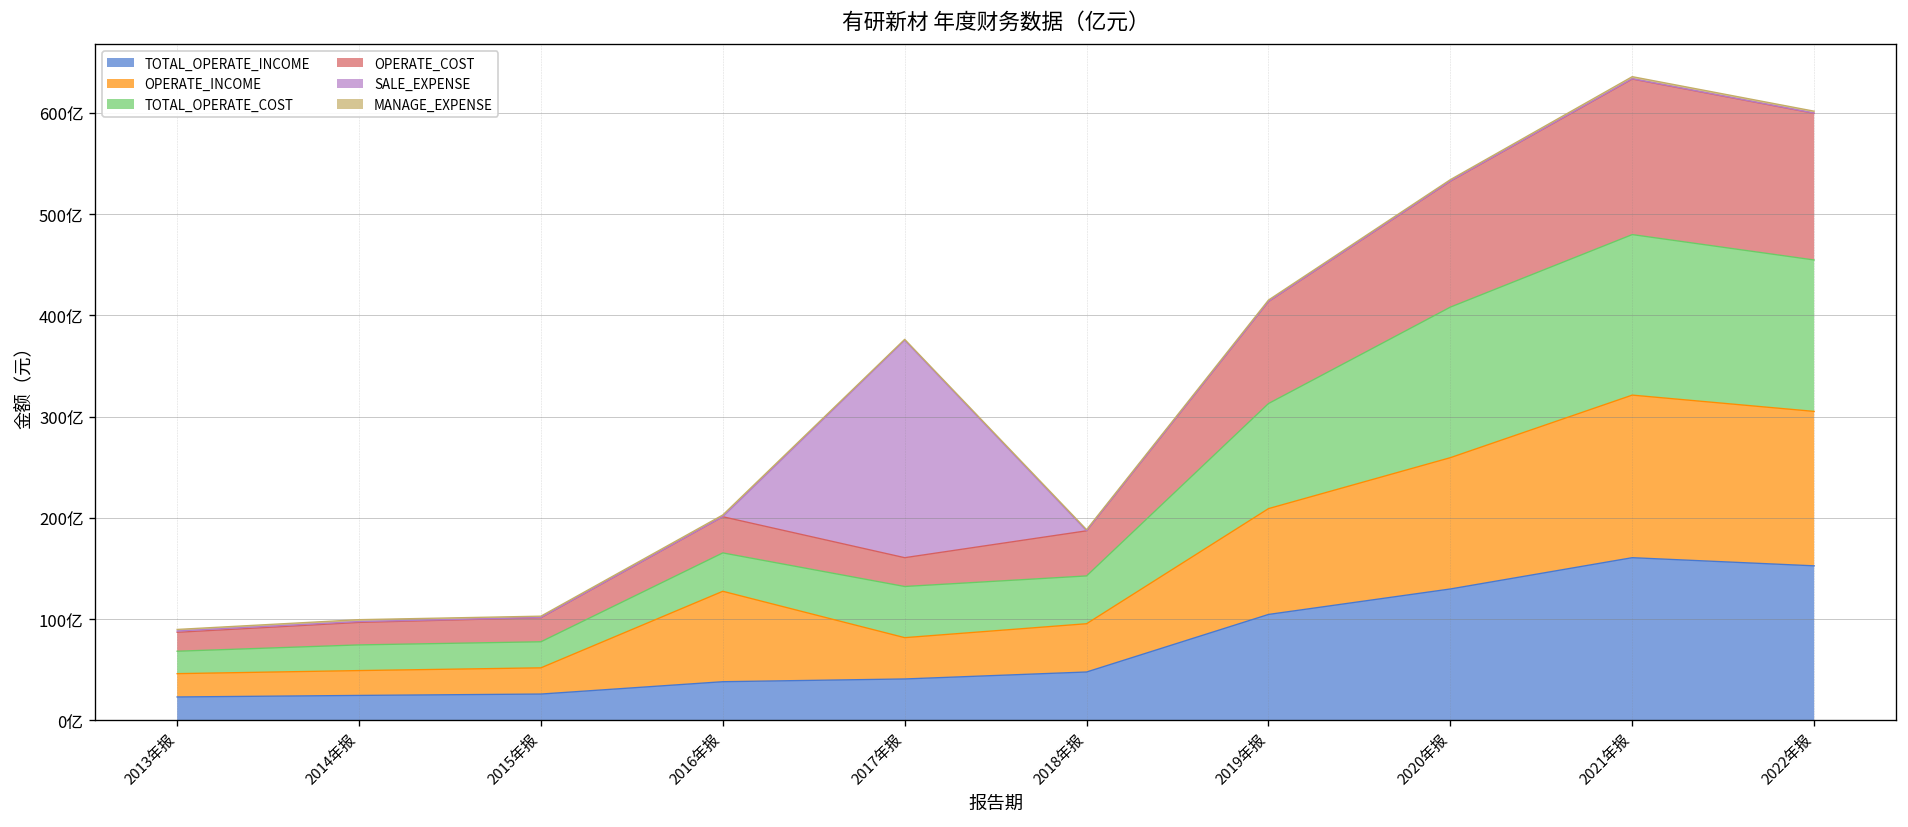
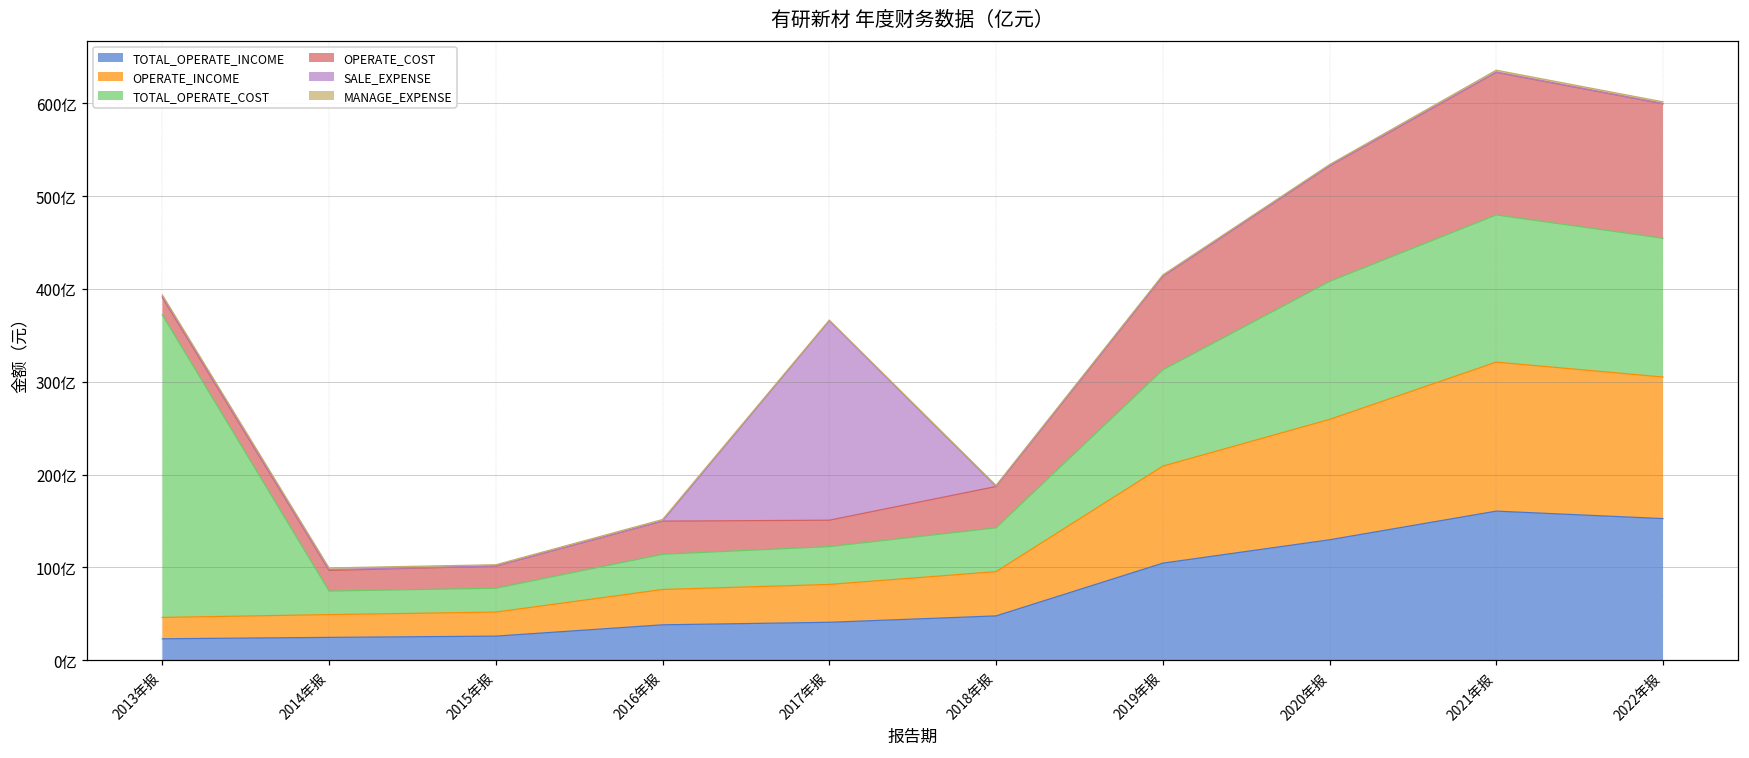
TOTAL_OPERATE_COST, 2013年报: 20亿 -> 330亿
OPERATE_INCOME, 2016年报: 90亿 -> 40亿
TOTAL_OPERATE_COST, 2017年报: 50亿 -> 40亿
